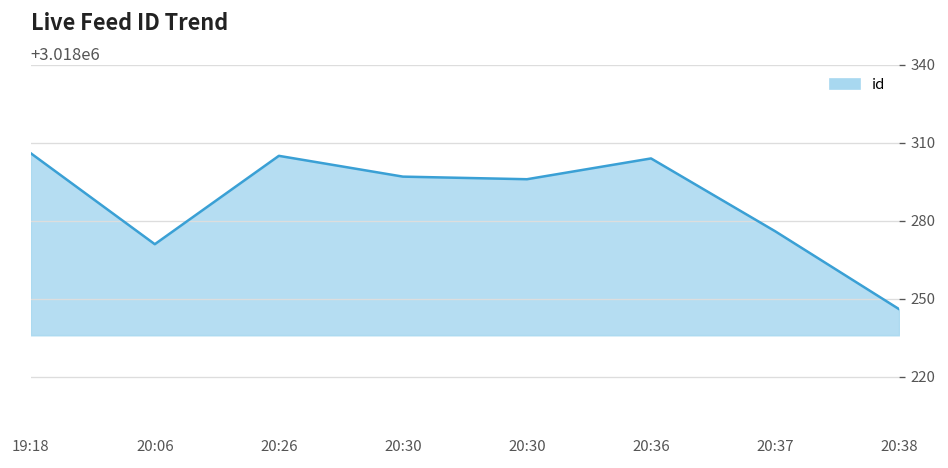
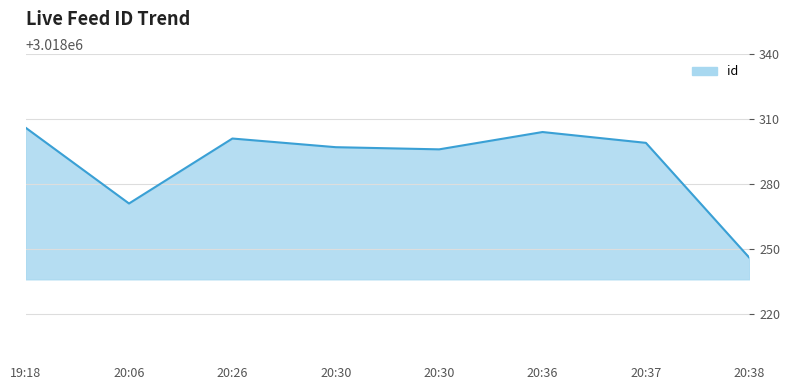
20:26: 3018305 -> 3018301
20:37: 3018276 -> 3018299
